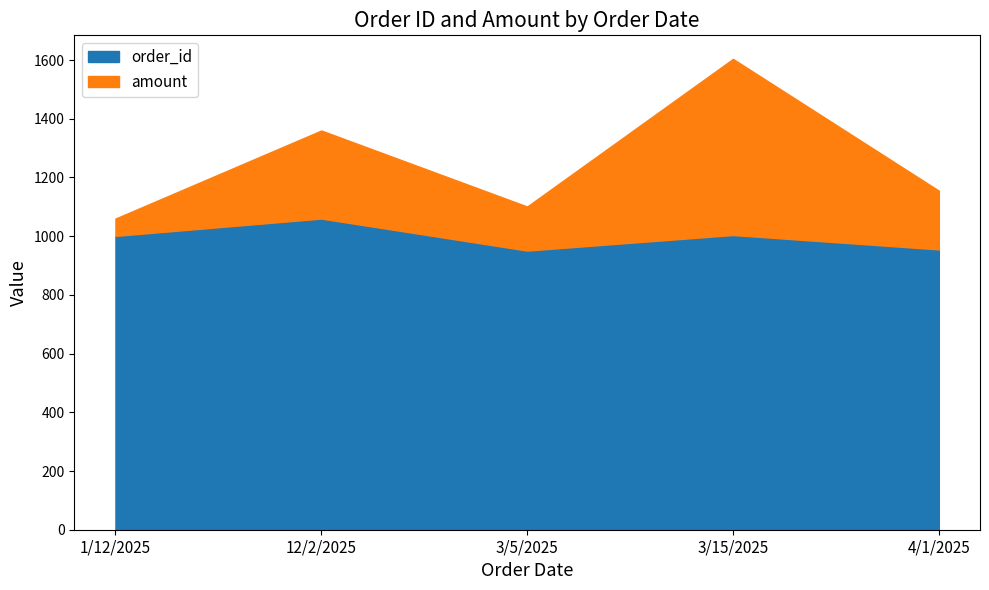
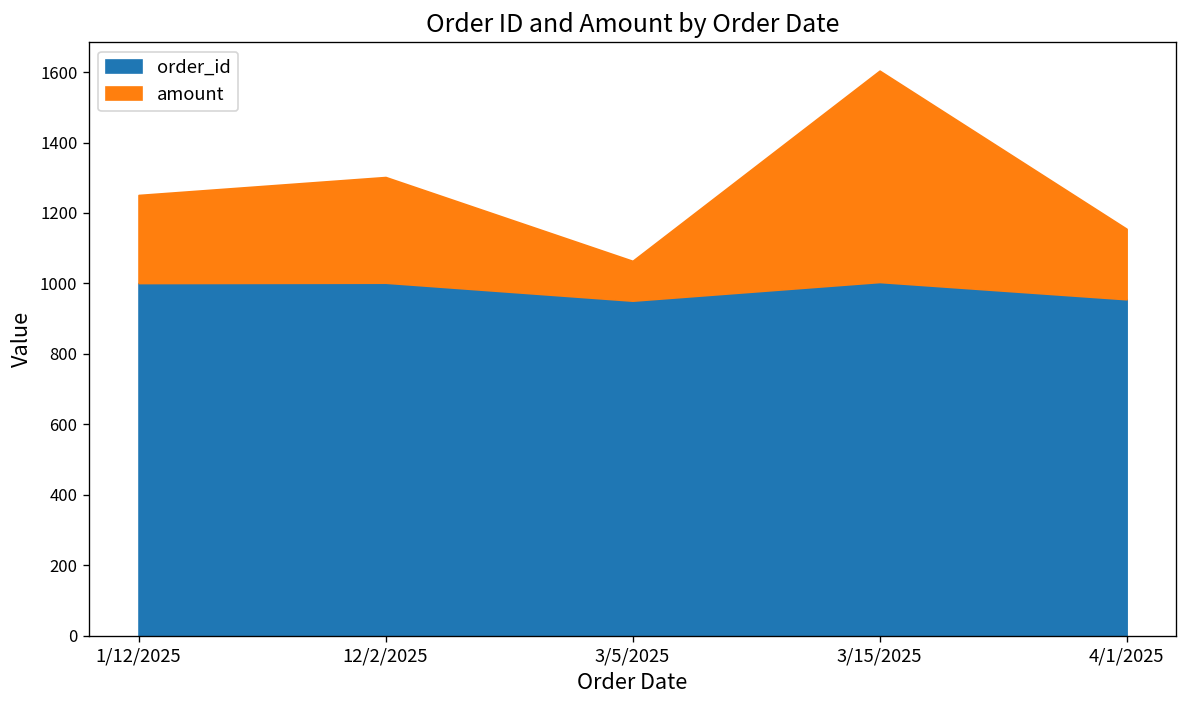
amount, 1/12/2025: 60 -> 250
order_id, 12/2/2025: 1060 -> 1000
amount, 3/5/2025: 150 -> 110
